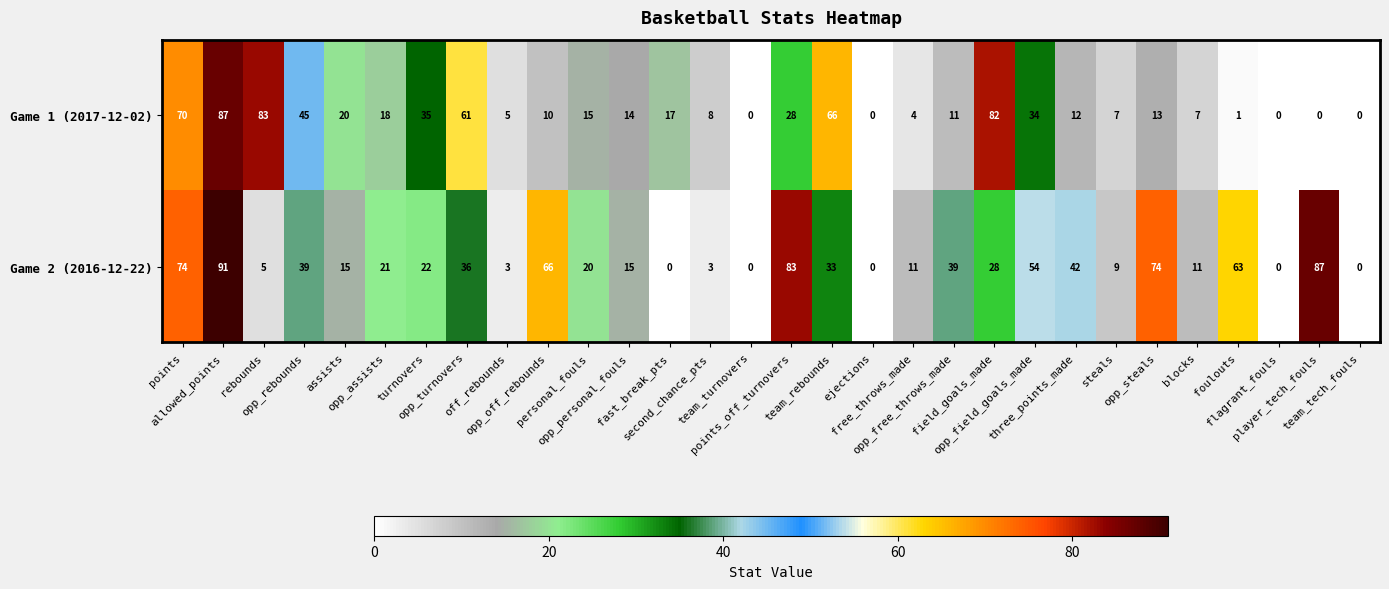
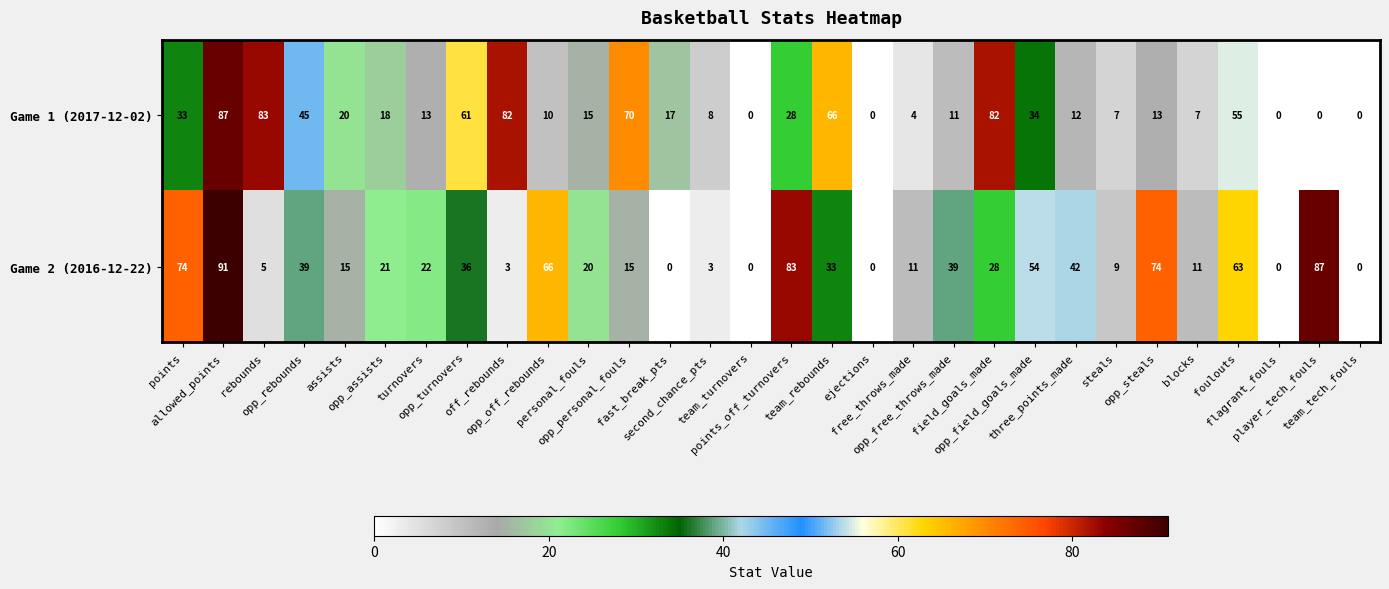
Game 1 (2017-12-02), points: 70 -> 33
Game 1 (2017-12-02), turnovers: 35 -> 13
Game 1 (2017-12-02), off_rebounds: 5 -> 82
Game 1 (2017-12-02), opp_personal_fouls: 14 -> 70
Game 1 (2017-12-02), foulouts: 1 -> 55
